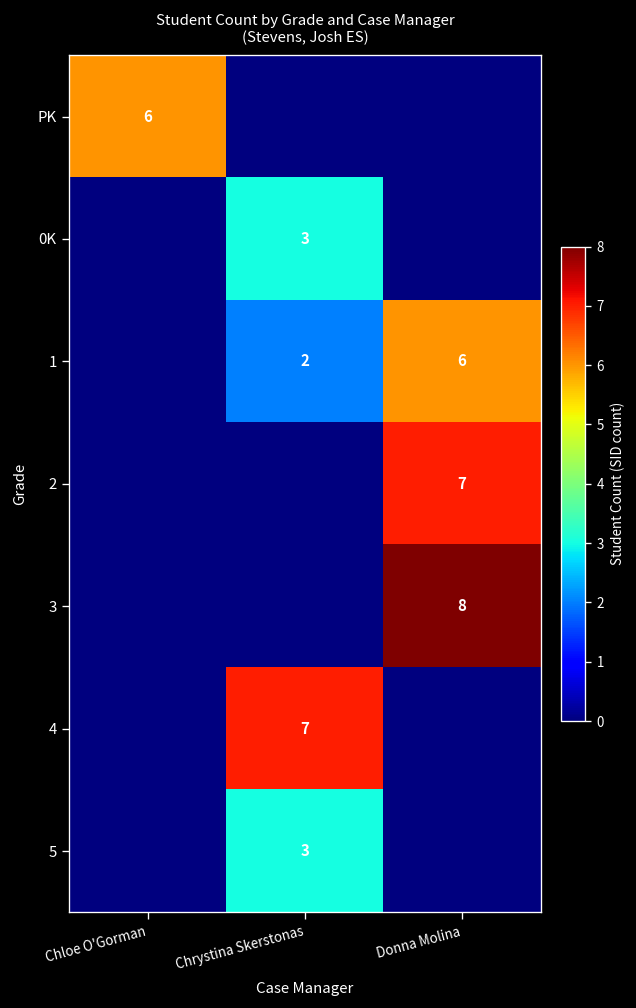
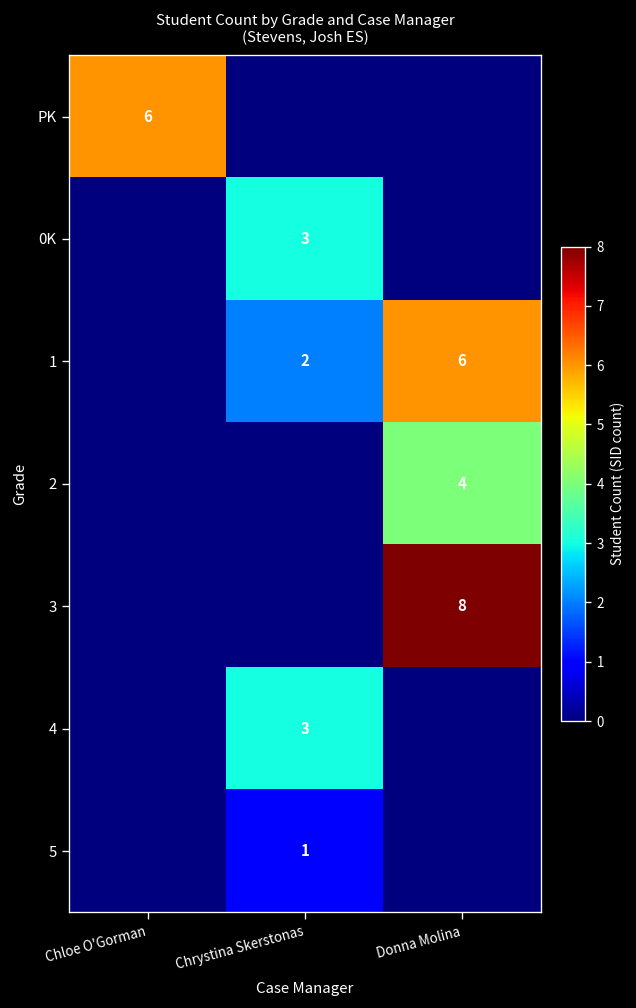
2, Donna Molina: 7 -> 4
4, Chrystina Skerstonas: 7 -> 3
5, Chrystina Skerstonas: 3 -> 1
